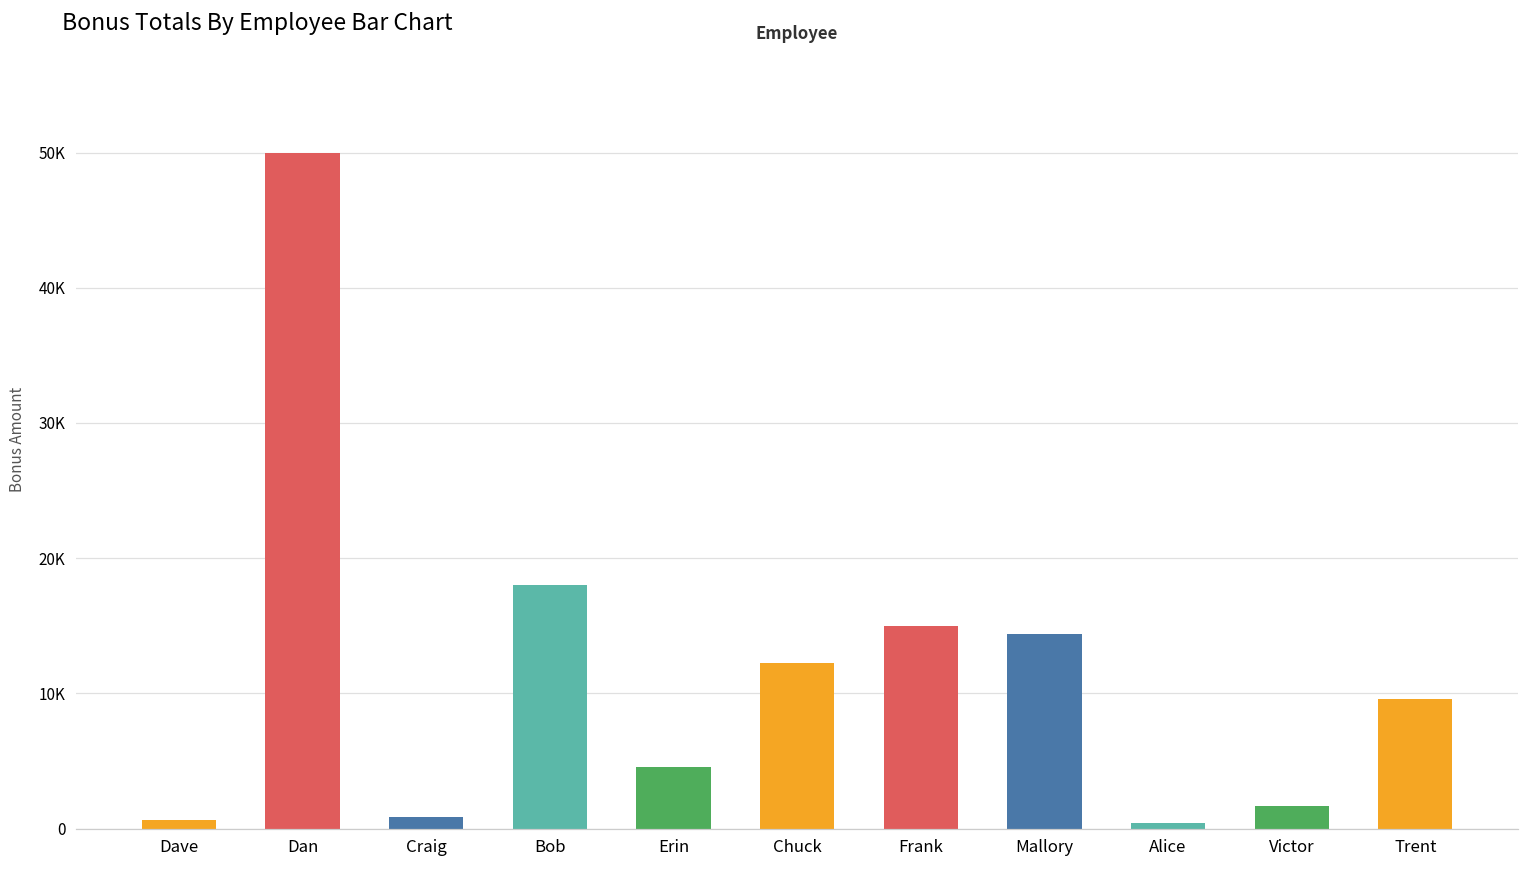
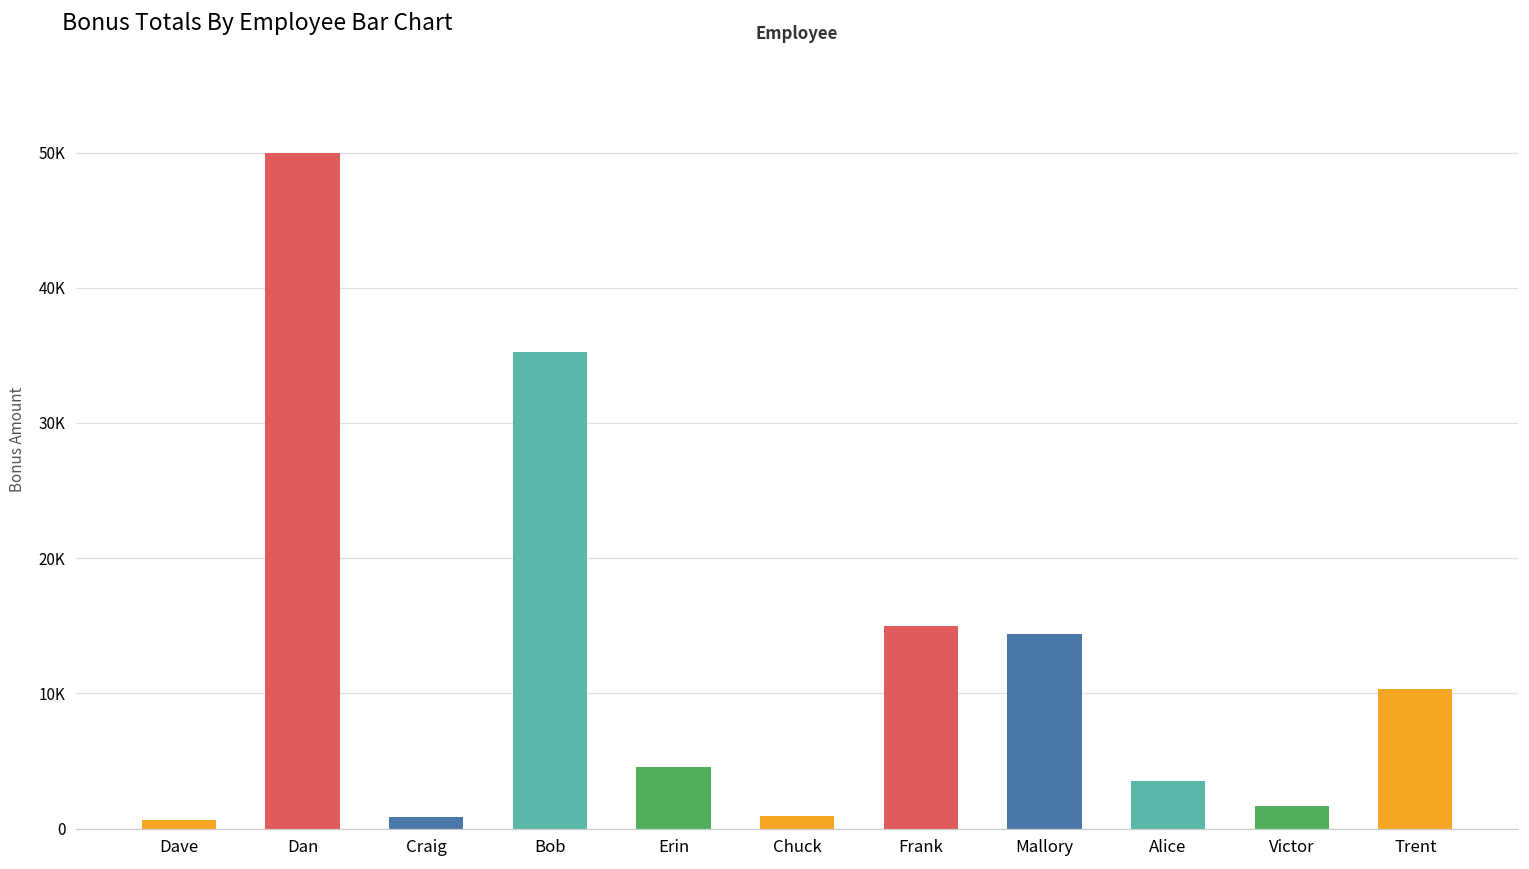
Bob: 18000 -> 35300
Chuck: 12300 -> 900
Alice: 400 -> 3500
Trent: 9600 -> 10300
